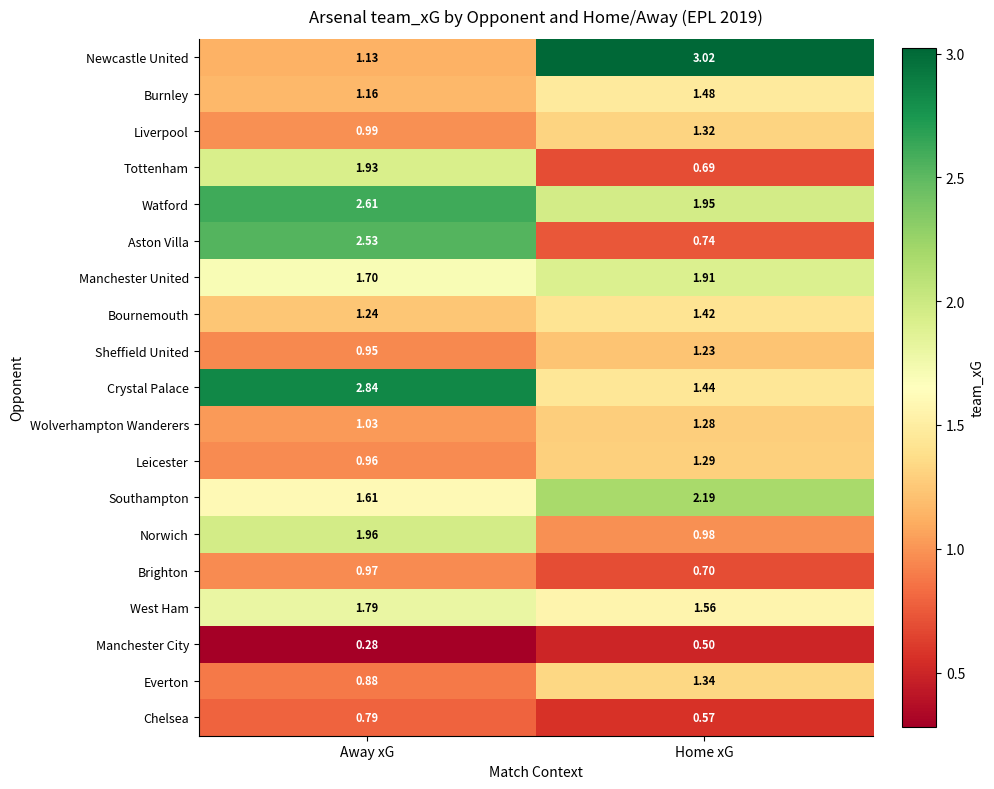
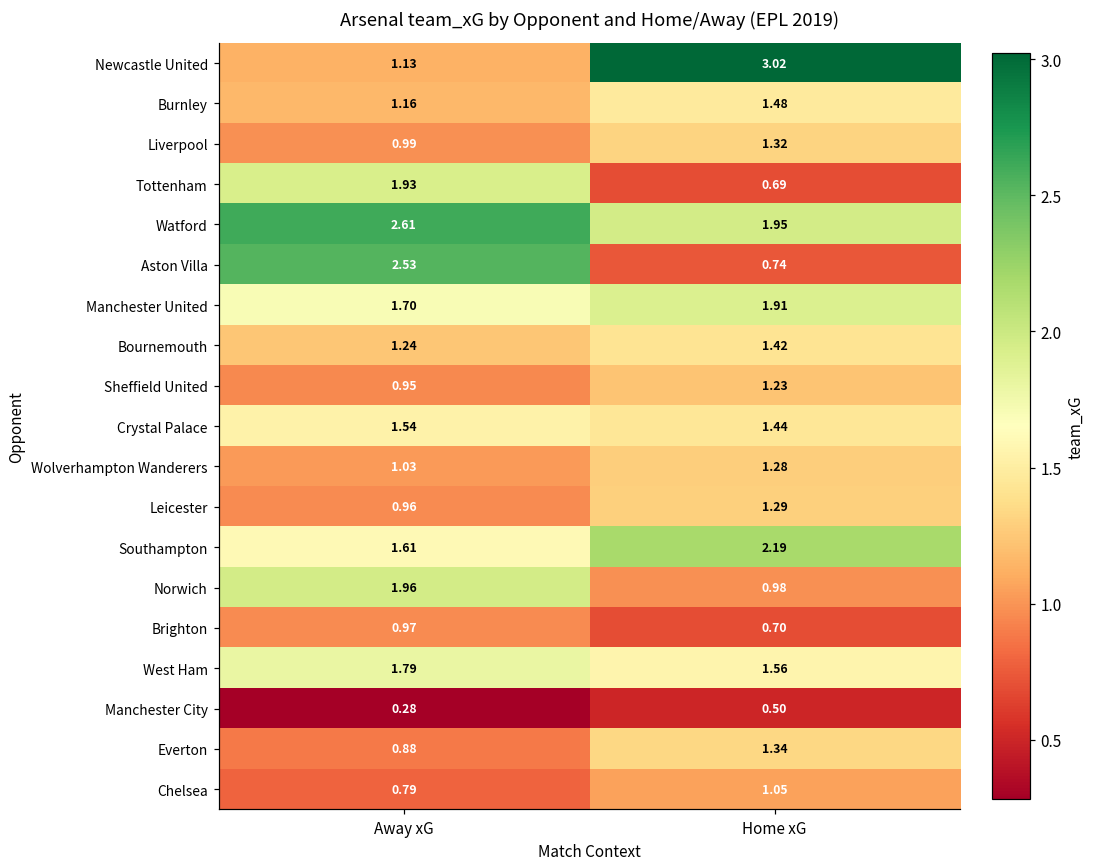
Crystal Palace, Away xG: 2.84 -> 1.54
Chelsea, Home xG: 0.57 -> 1.05
